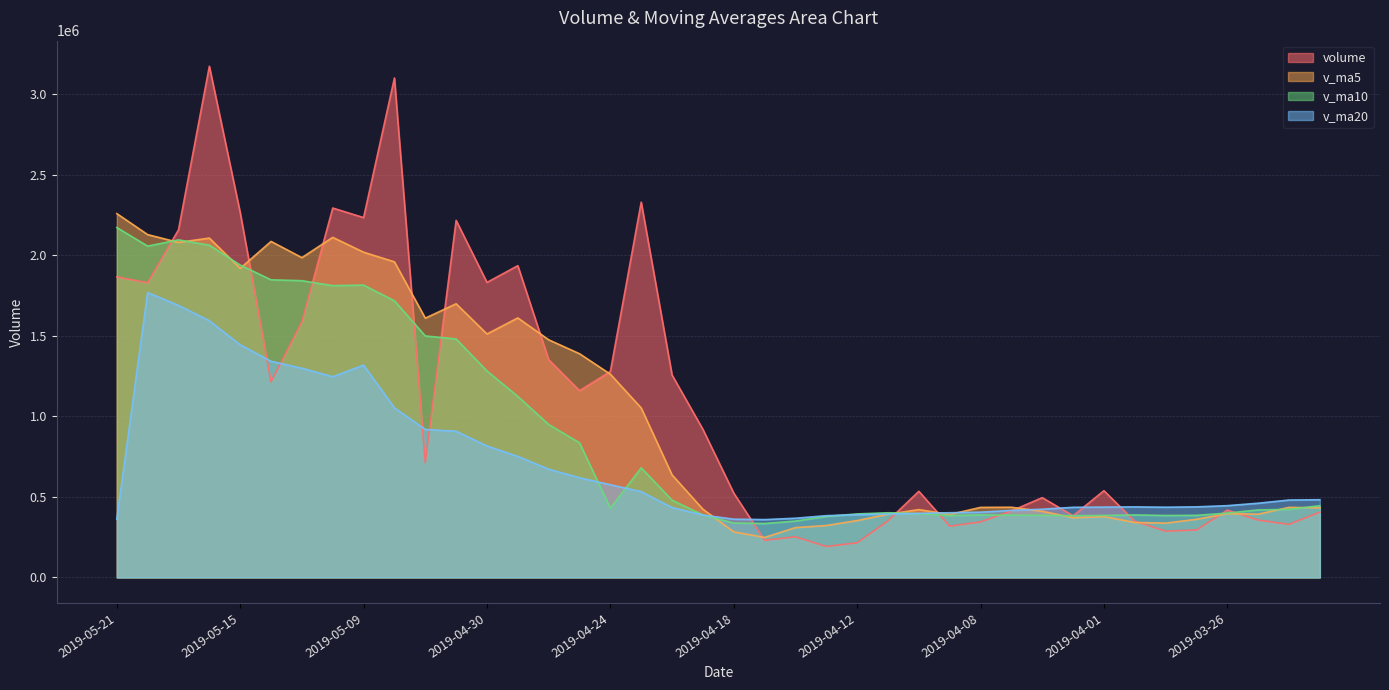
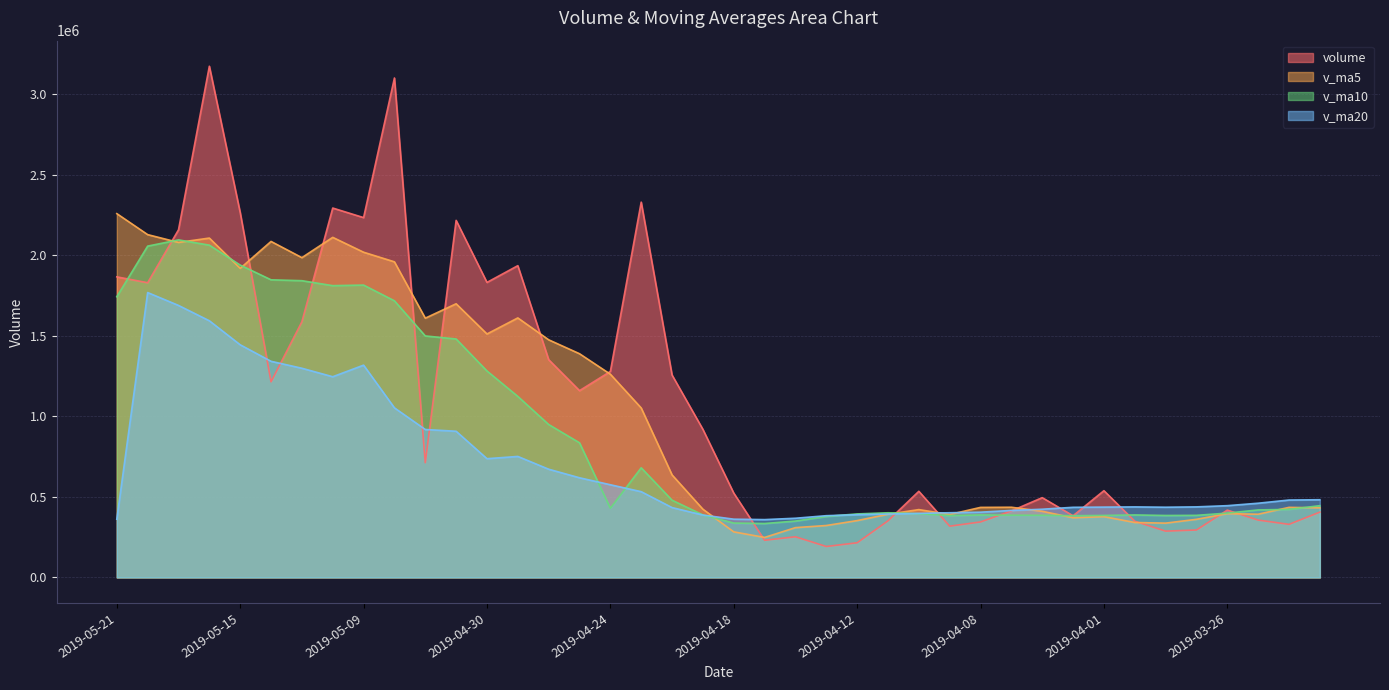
v_ma10, 2019-05-21: 2170000 -> 1740000
v_ma20, 2019-04-30: 820000 -> 740000
